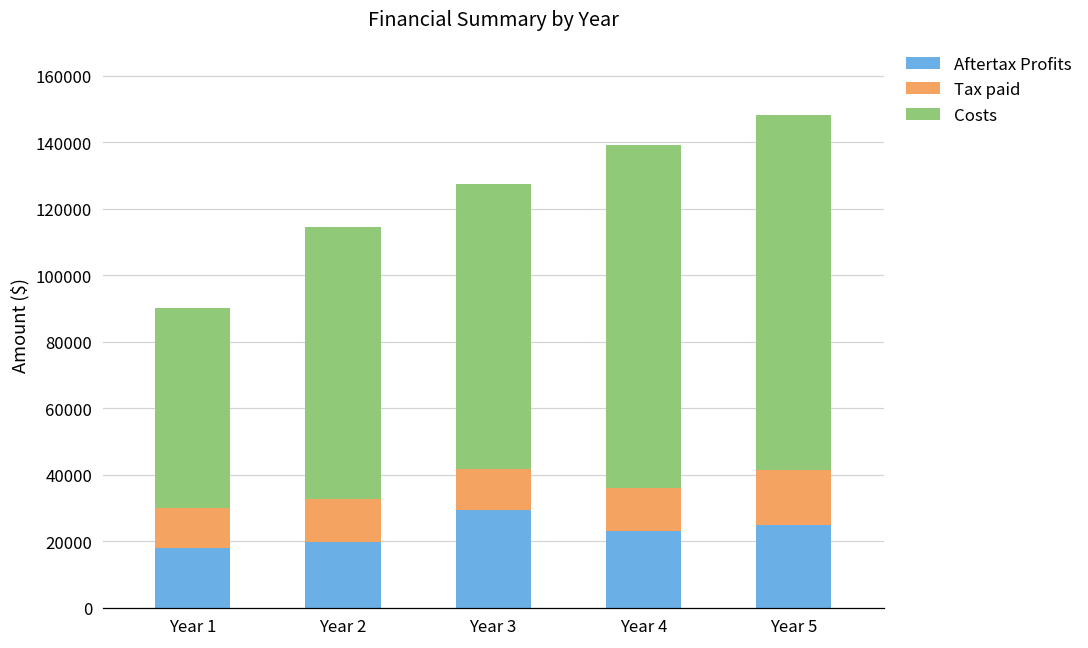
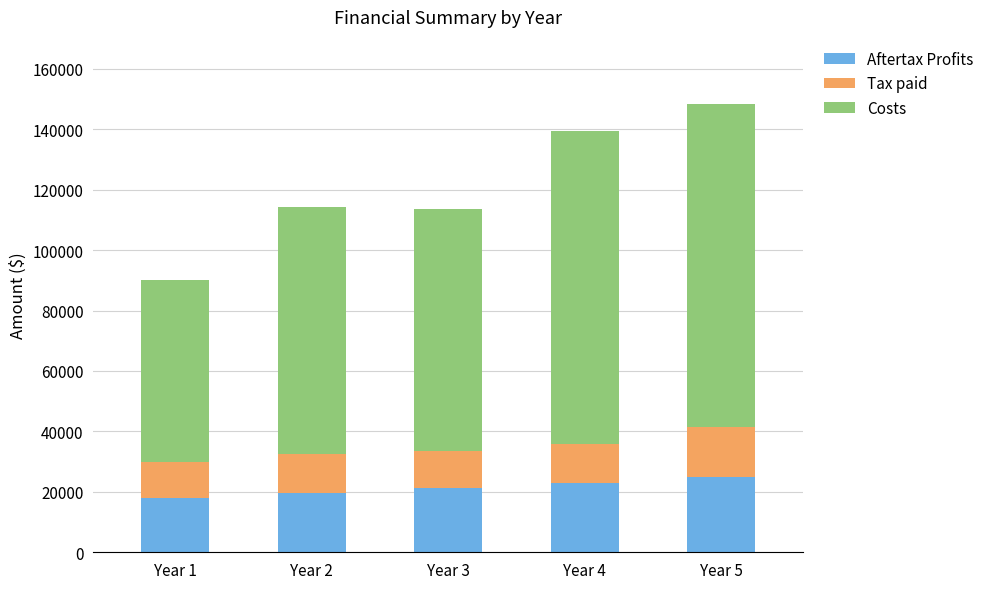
Aftertax Profits, Year 3: 29000 -> 21000
Costs, Year 3: 86000 -> 80000
